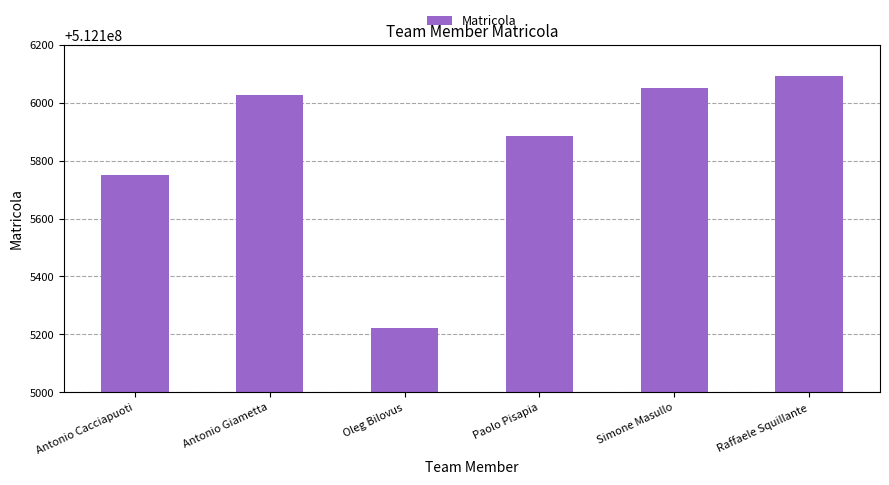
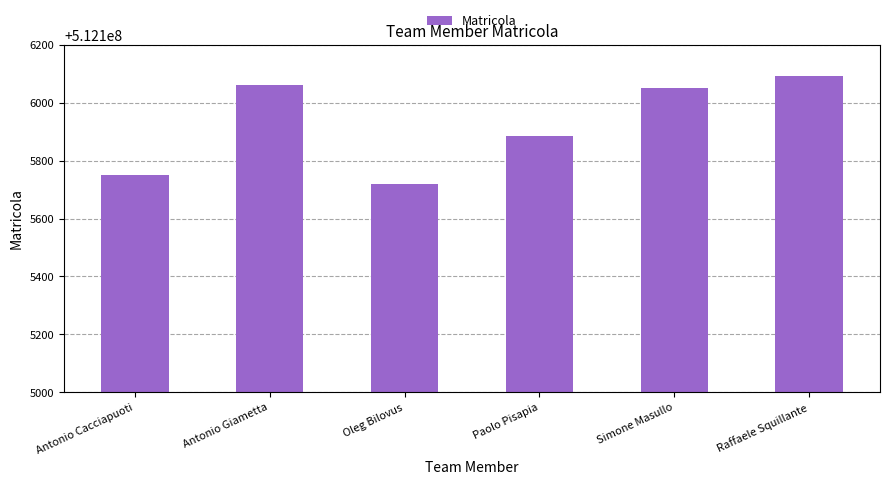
Antonio Giametta: 512106030 -> 512106060
Oleg Bilovus: 512105220 -> 512105720
